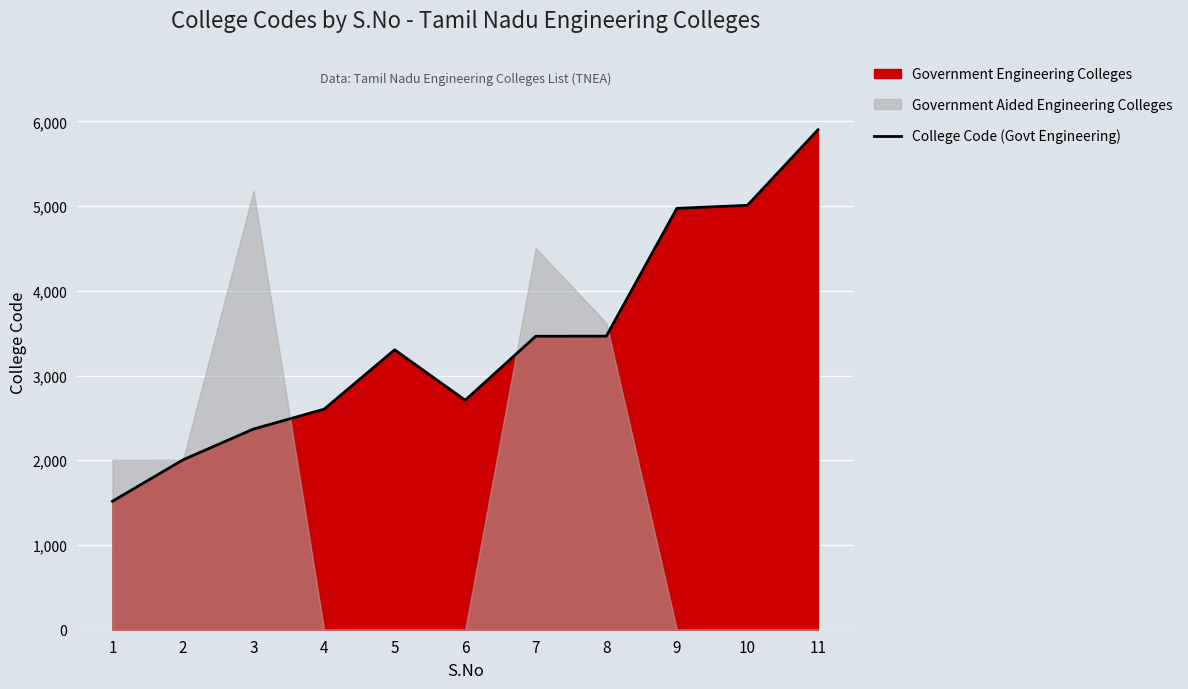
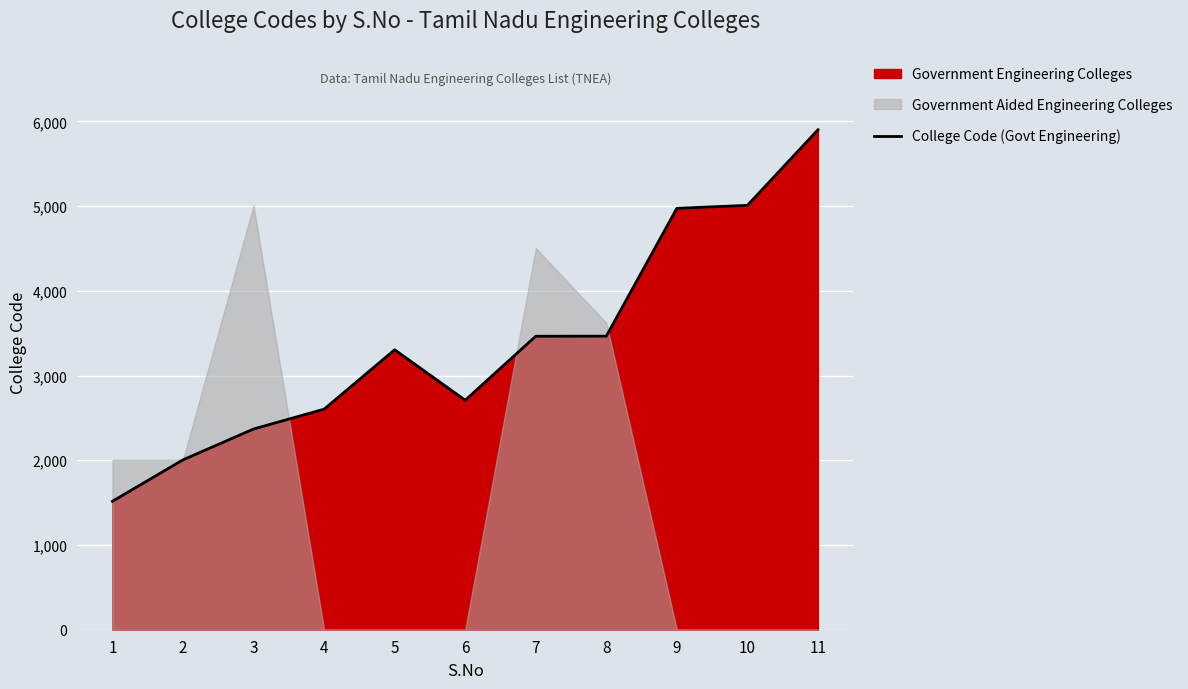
Government Aided Engineering Colleges, 3: 5,200 -> 5,000
